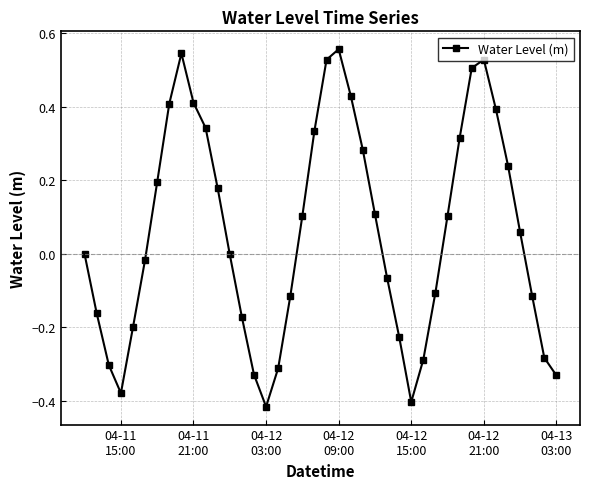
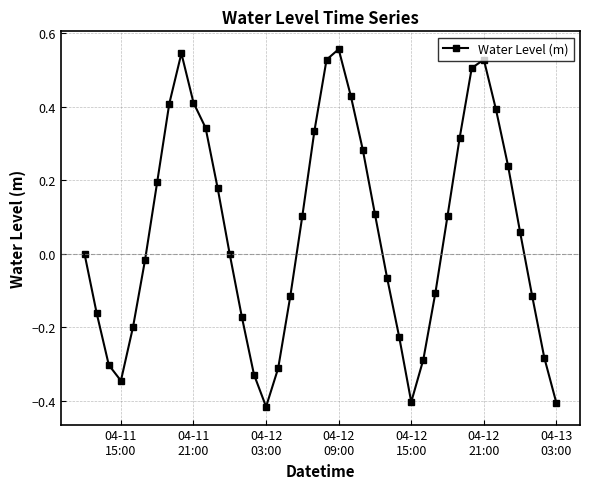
04-11 15:00: -0.38 -> -0.35
04-13 03:00: -0.33 -> -0.41
